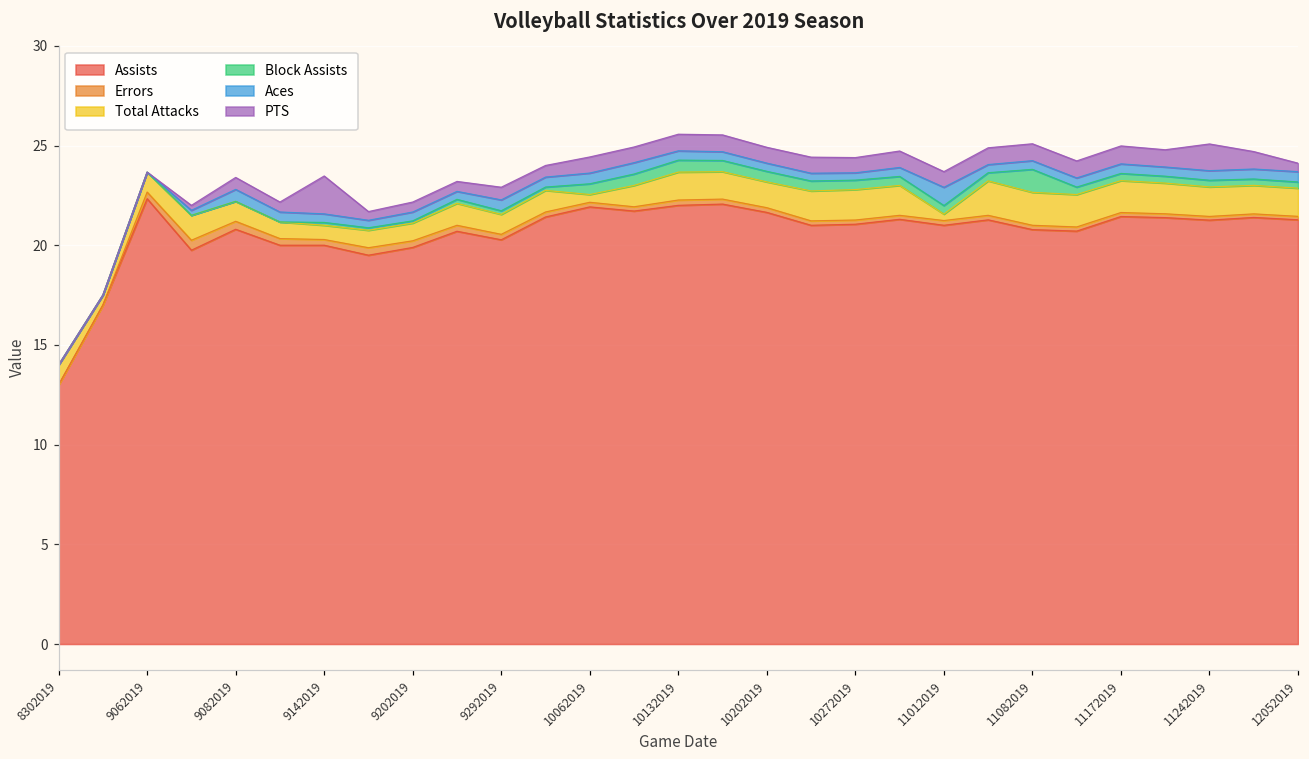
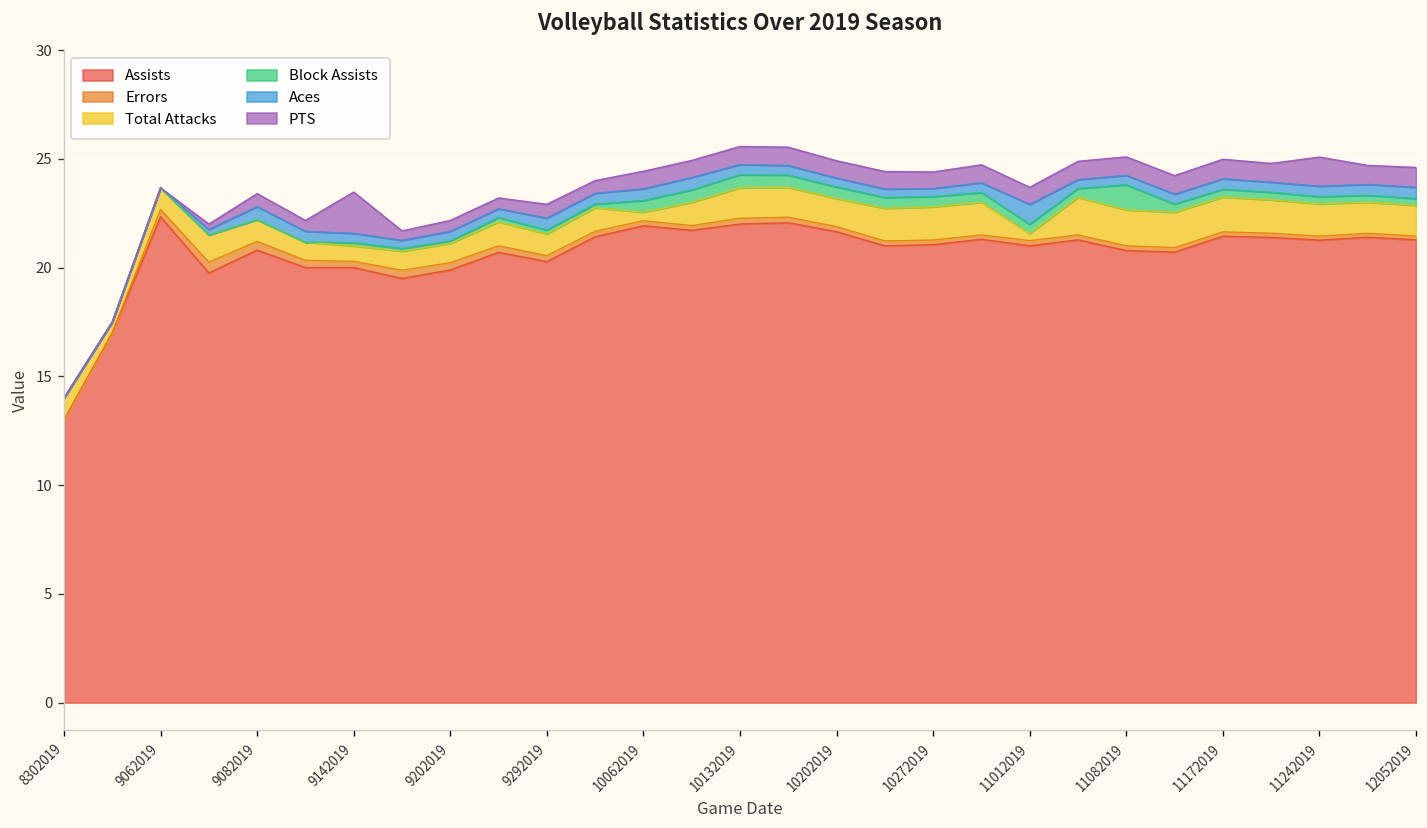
PTS, 12052019: 0.4 -> 0.9
